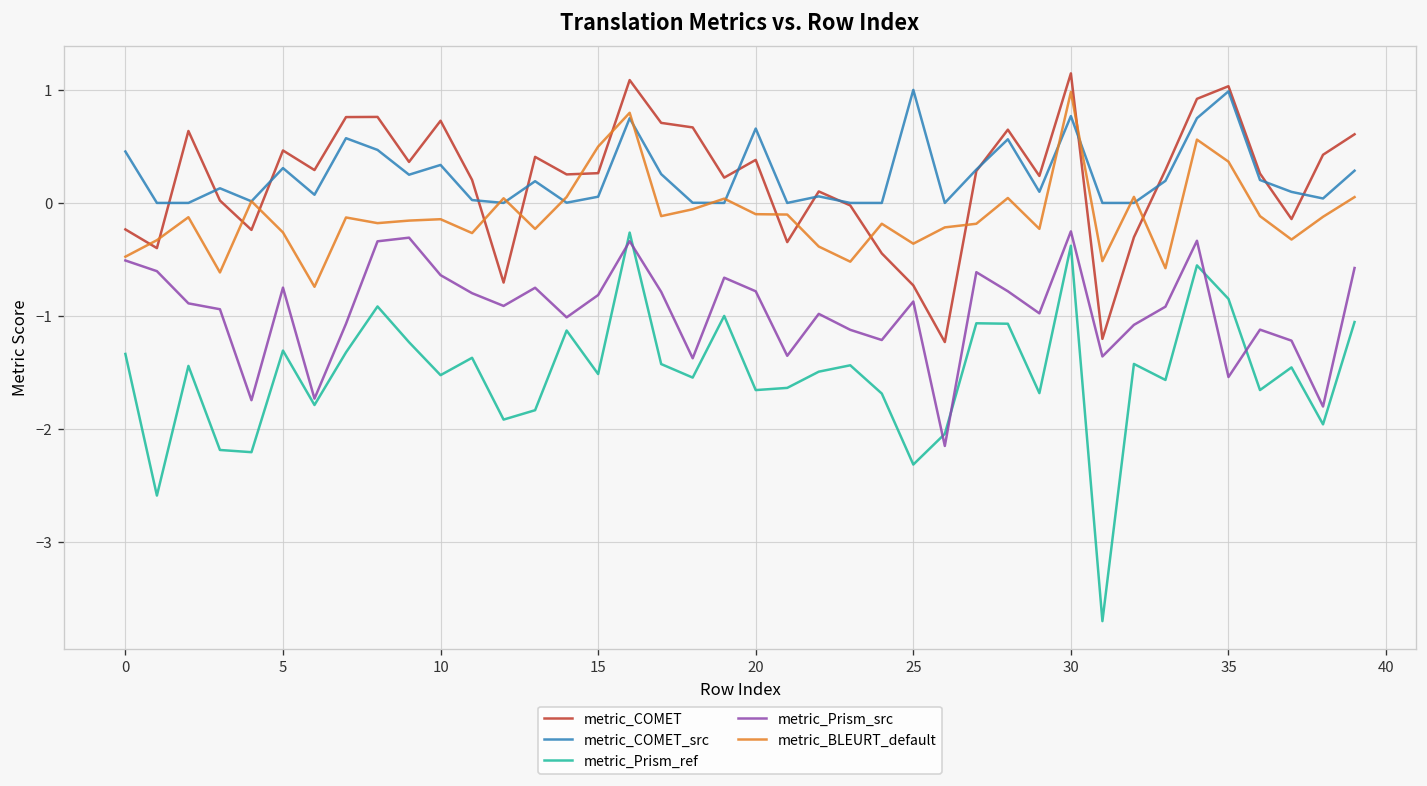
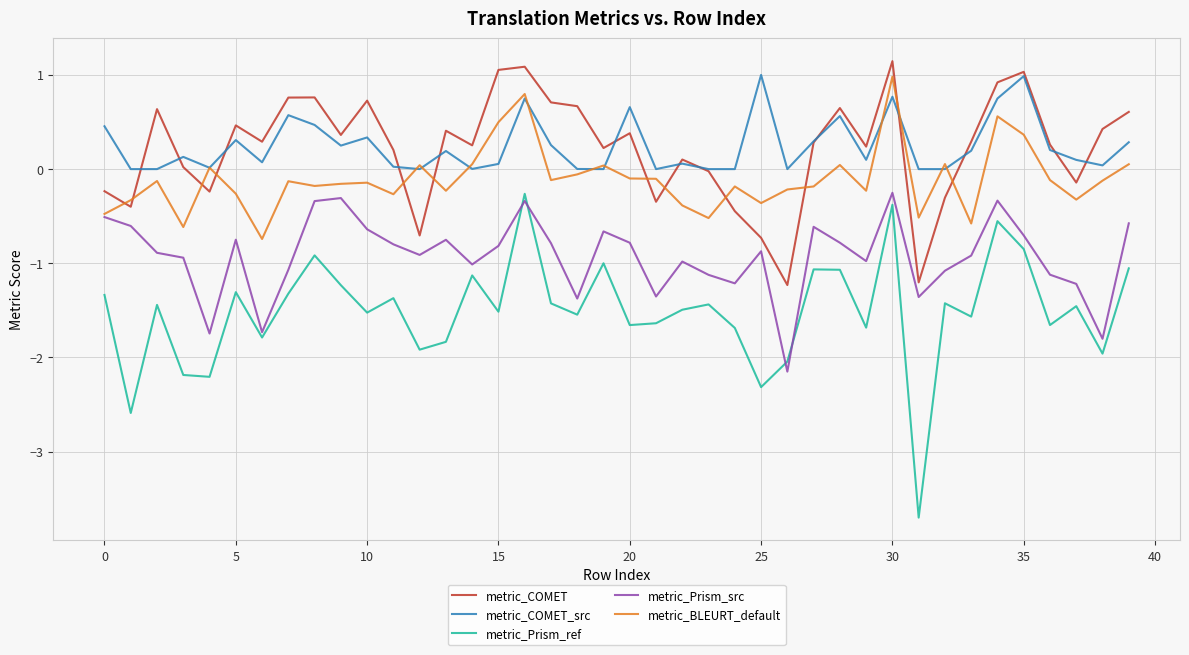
metric_COMET, 15: 0.3 -> 1.1
metric_Prism_src, 35: -1.5 -> -0.7
